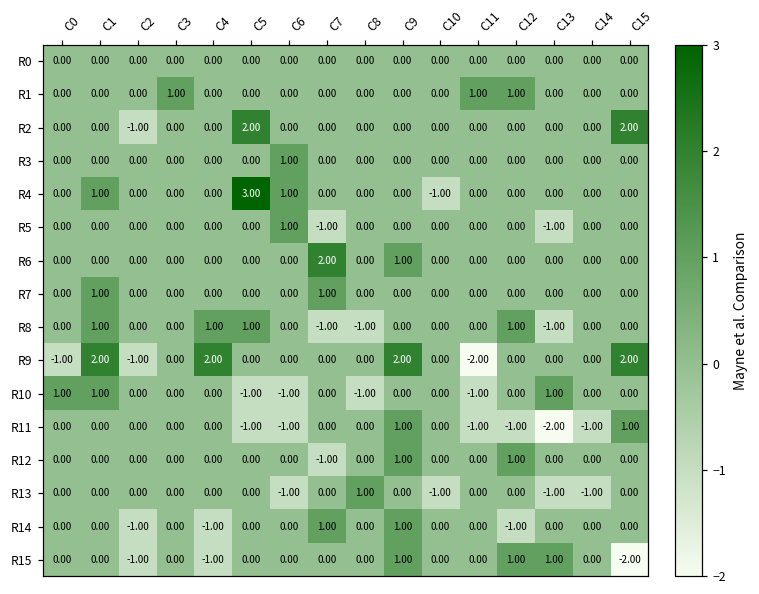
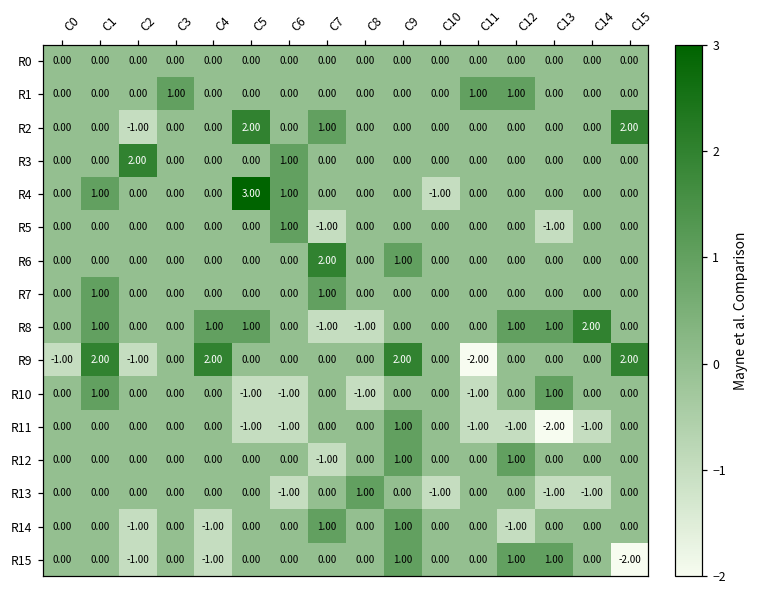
R2, C7: 0.00 -> 1.00
R3, C2: 0.00 -> 2.00
R8, C13: -1.00 -> 1.00
R8, C14: 0.00 -> 2.00
R10, C0: 1.00 -> 0.00
R11, C15: 1.00 -> 0.00
